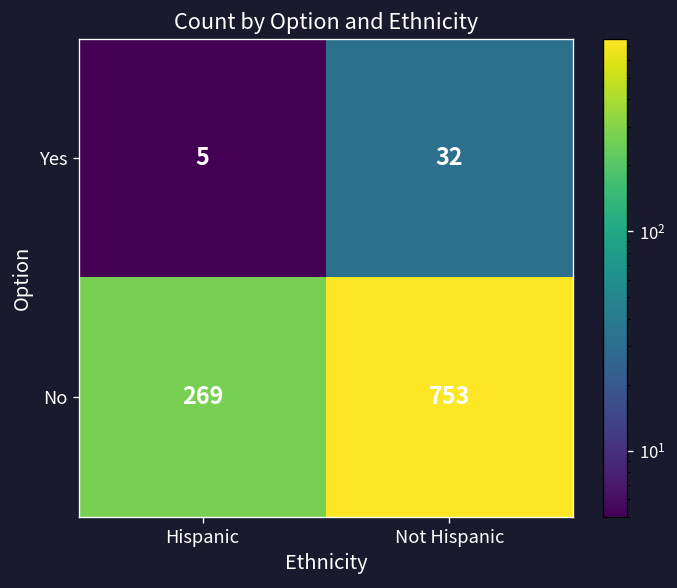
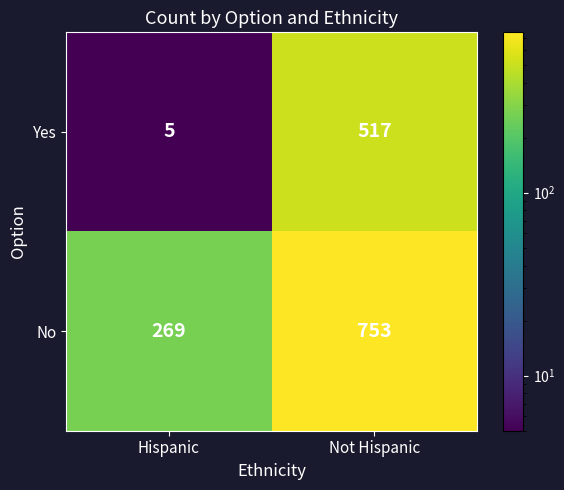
Yes, Not Hispanic: 32 -> 517
